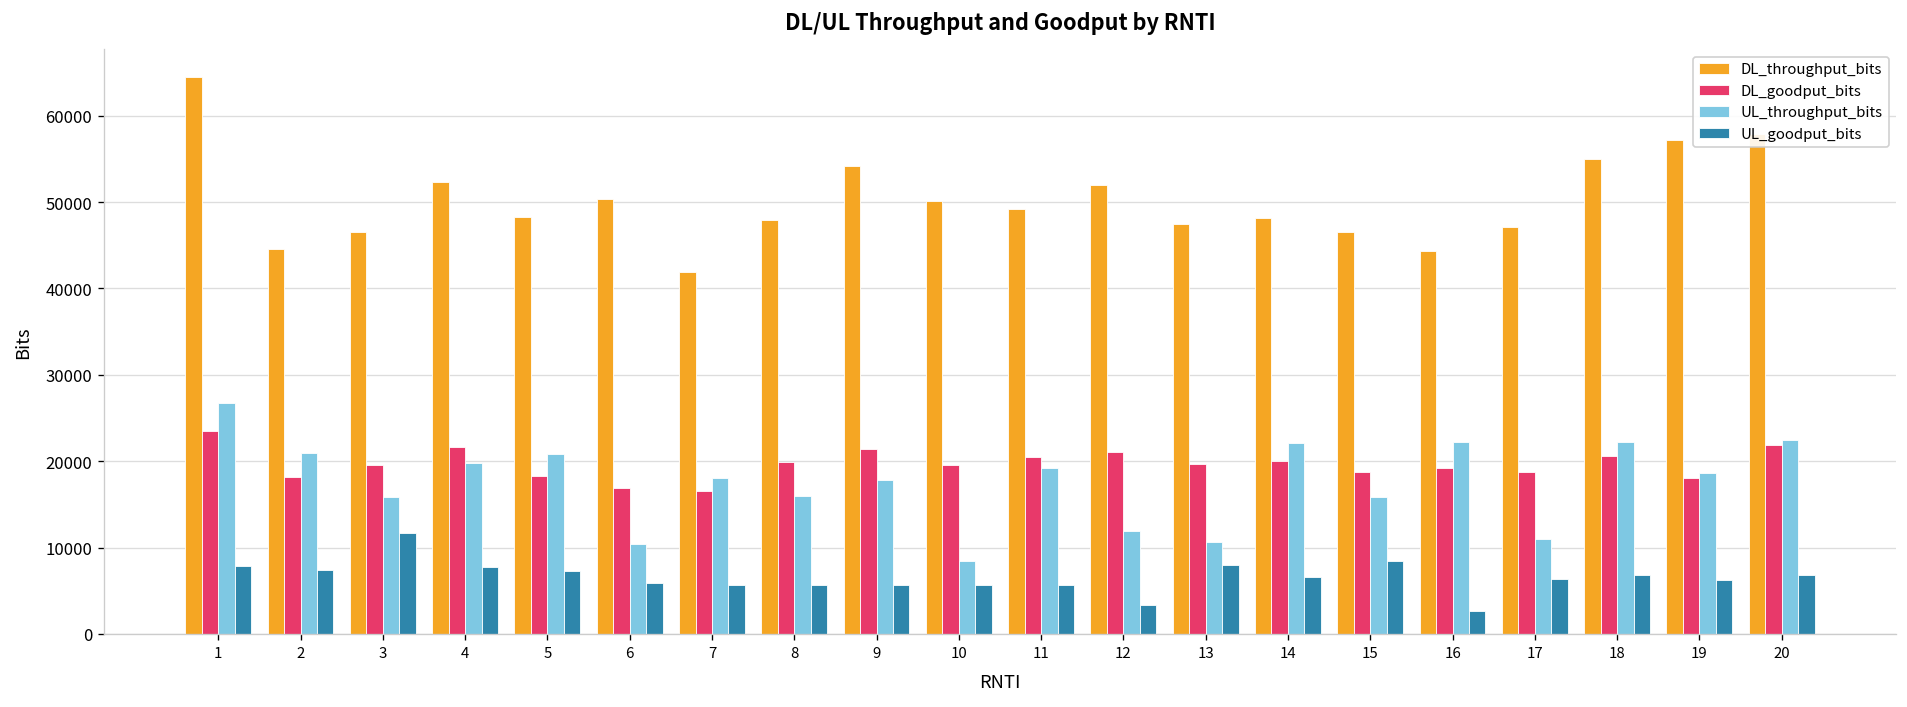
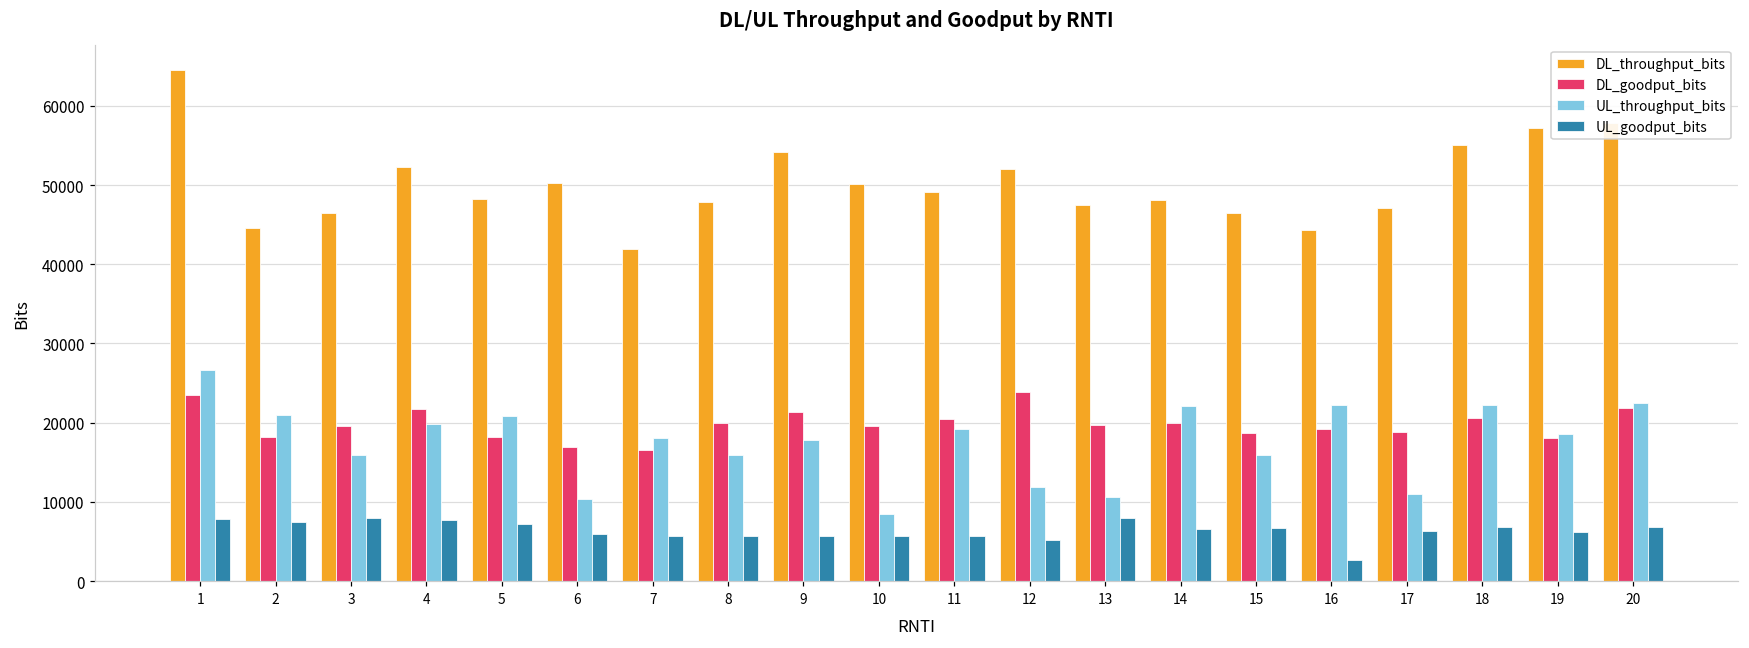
UL_goodput_bits, 3: 12000 -> 8000
DL_goodput_bits, 12: 21000 -> 24000
UL_goodput_bits, 12: 3000 -> 5000
UL_goodput_bits, 15: 8000 -> 7000
